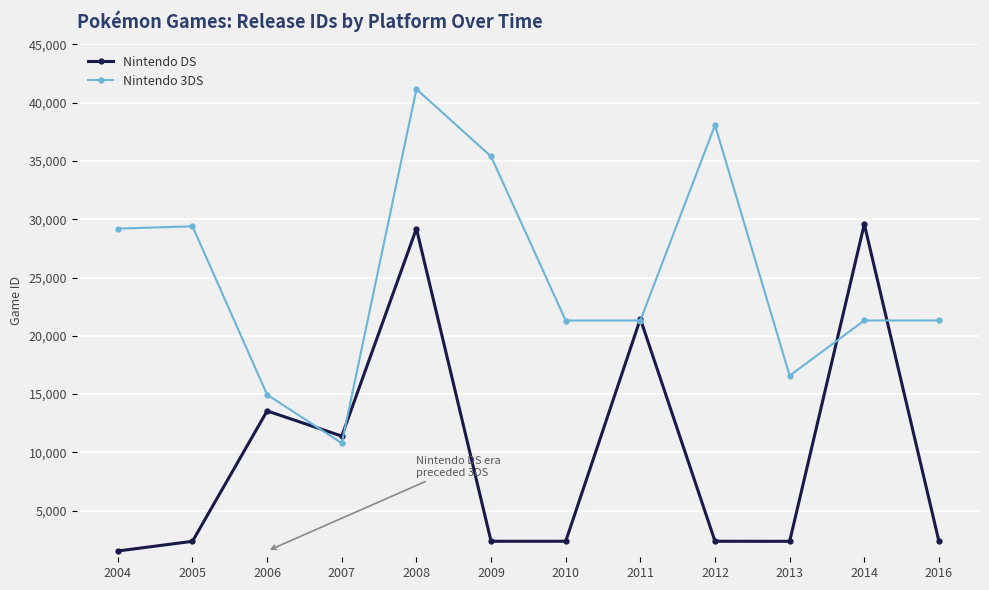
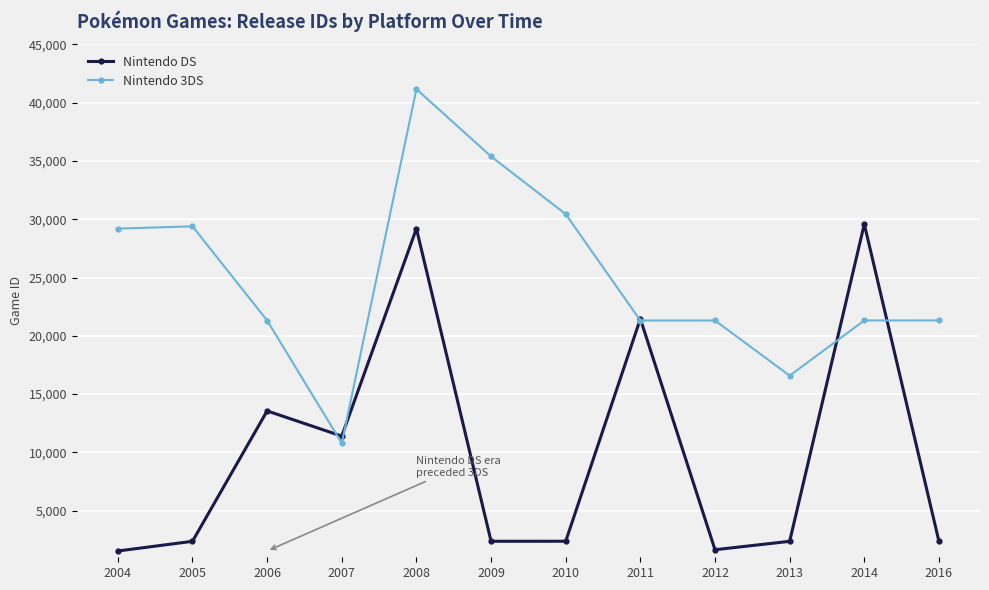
Nintendo 3DS, 2006: 14,900 -> 21,300
Nintendo 3DS, 2010: 21,300 -> 30,400
Nintendo DS, 2012: 2,400 -> 1,600
Nintendo 3DS, 2012: 38,100 -> 21,300
